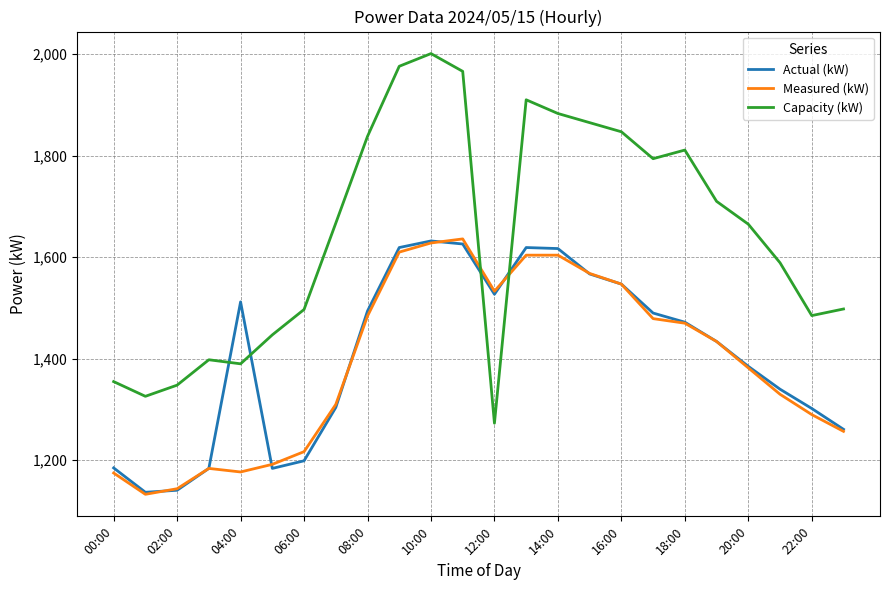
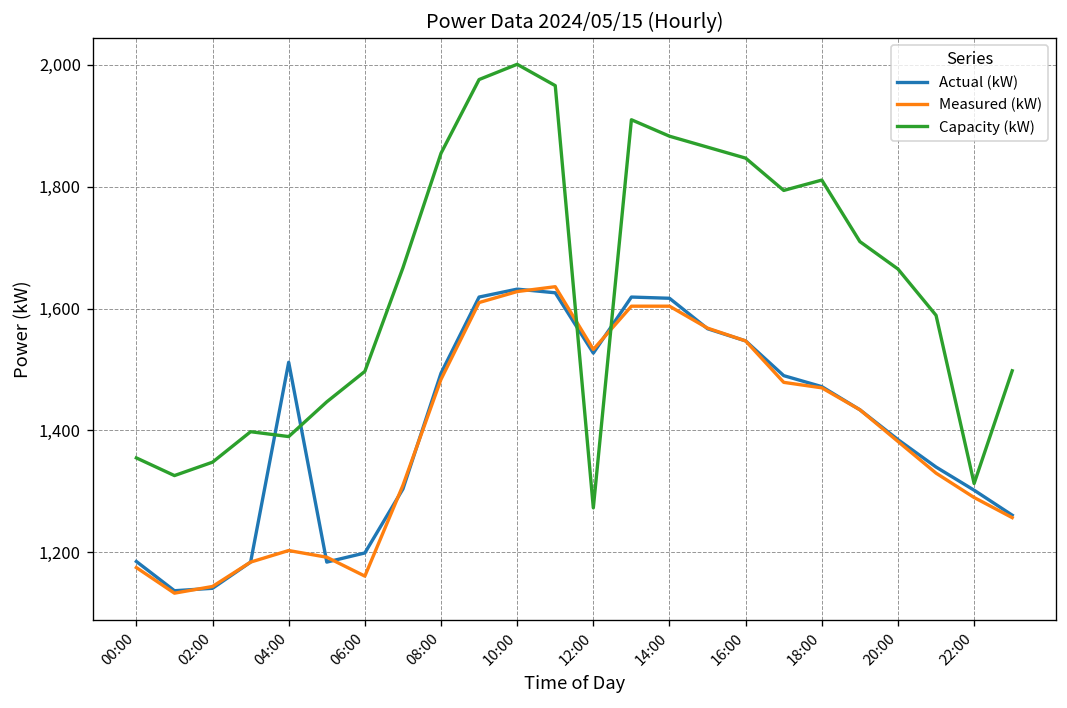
Measured (kW), 04:00: 1,180 -> 1,200
Measured (kW), 06:00: 1,220 -> 1,160
Capacity (kW), 08:00: 1,840 -> 1,860
Capacity (kW), 22:00: 1,490 -> 1,310
